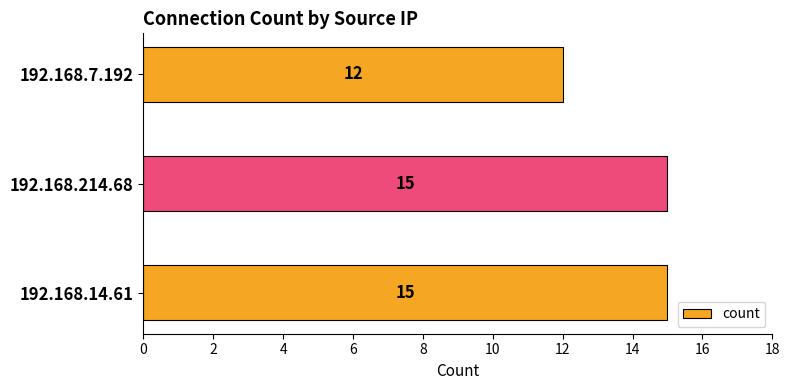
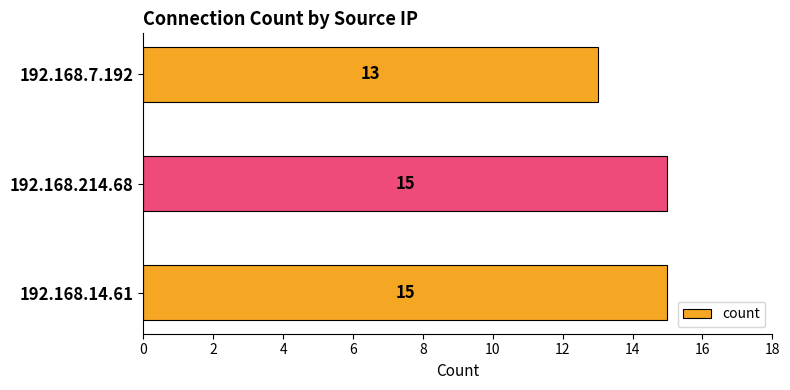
192.168.7.192: 12 -> 13
